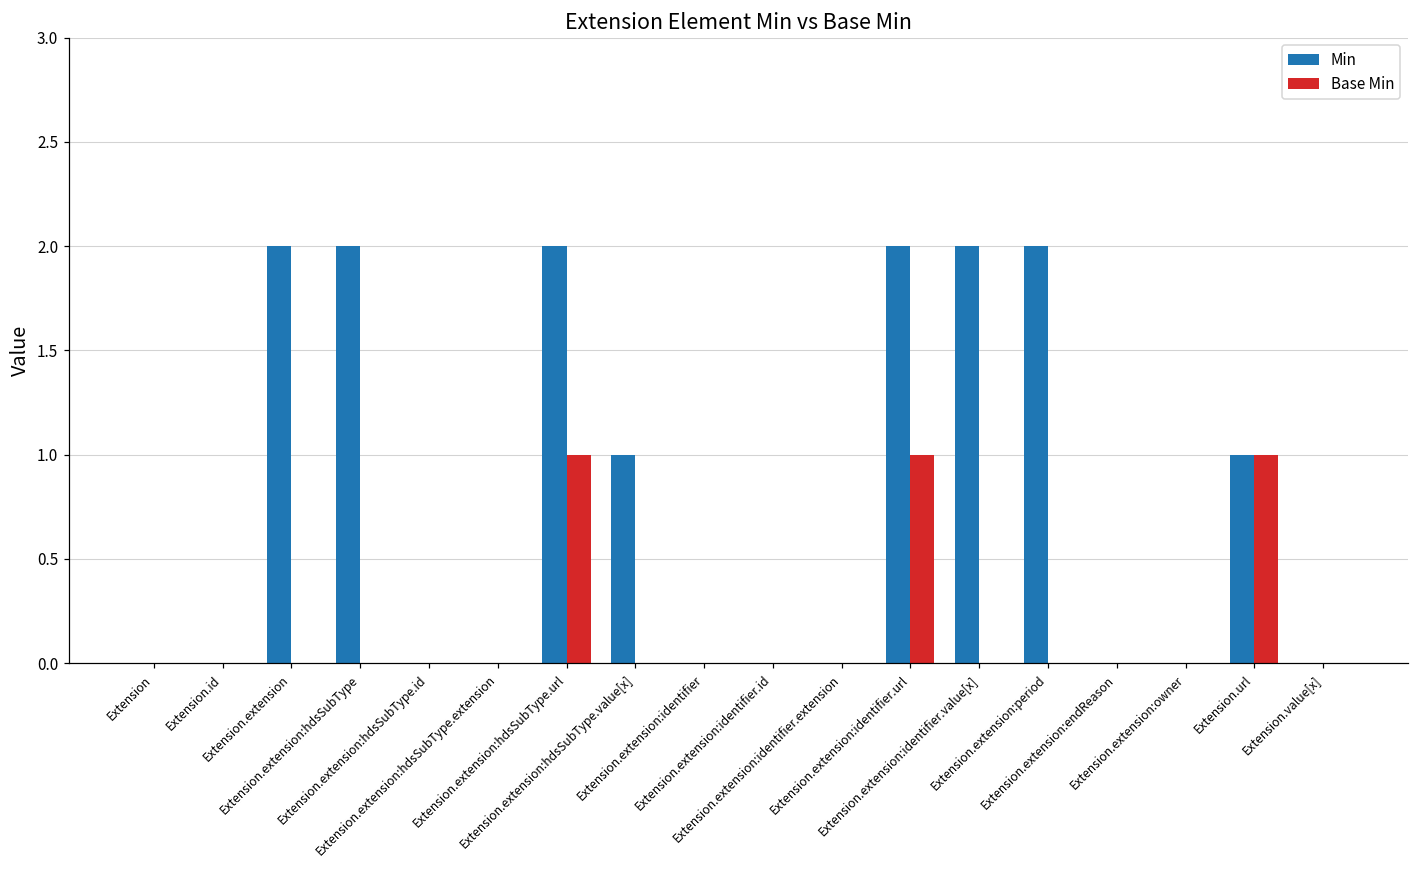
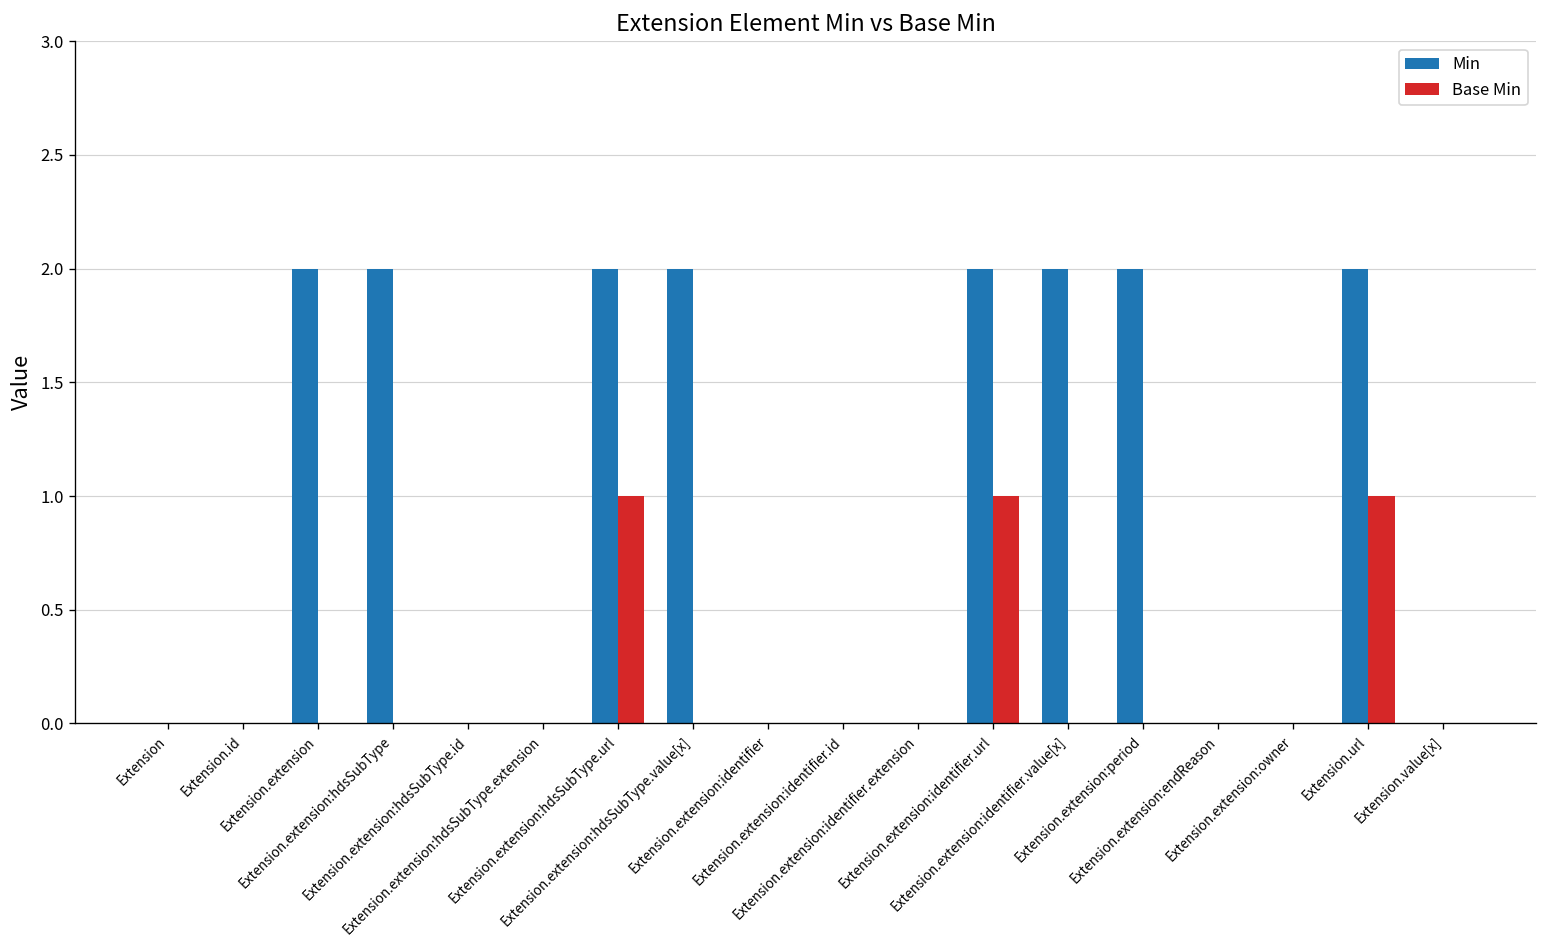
Min, Extension.extension:hdsSubType.value[x]: 1 -> 2
Min, Extension.url: 1 -> 2
